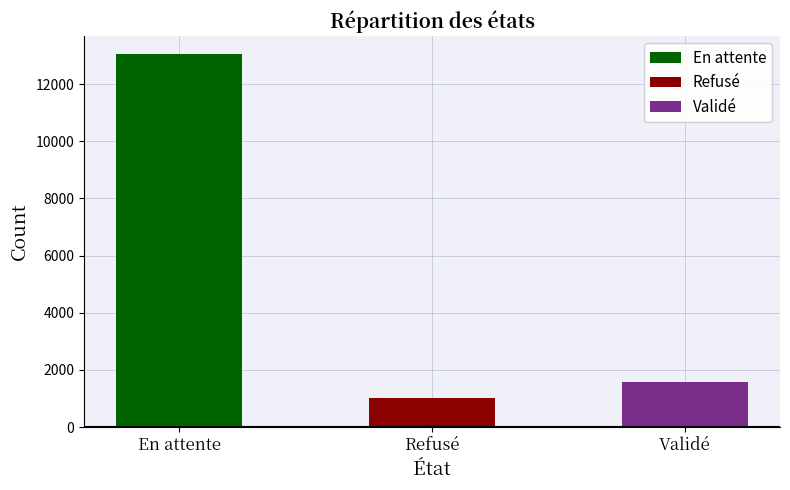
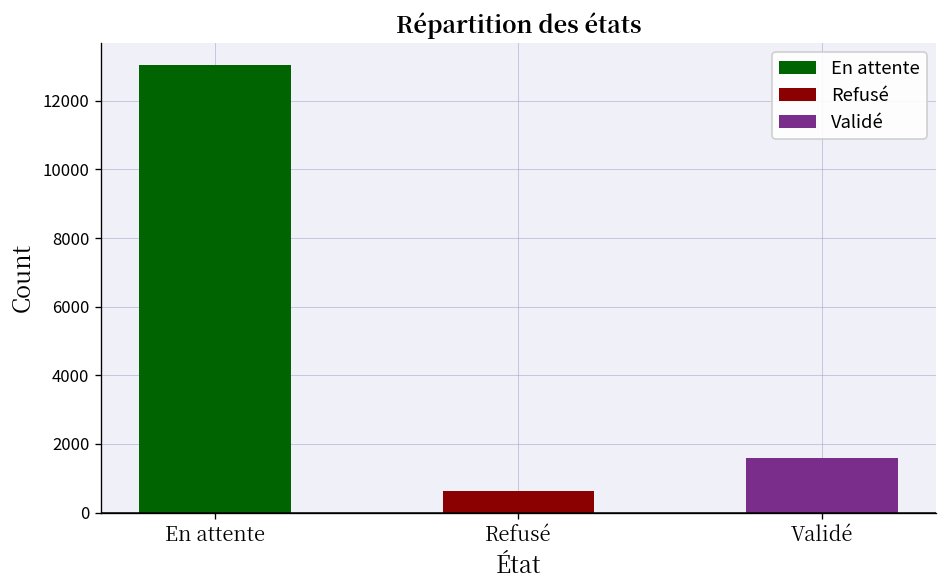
Refusé: 1000 -> 600
